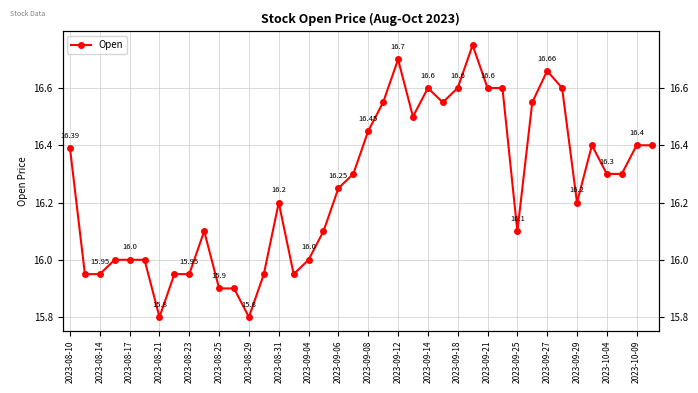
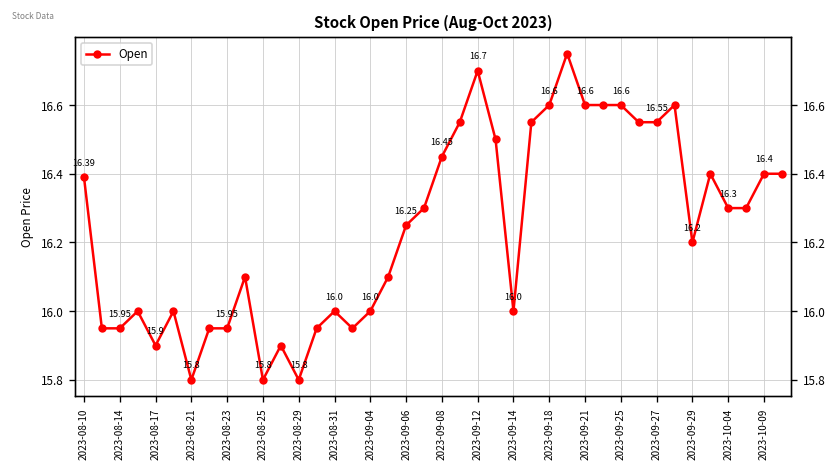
2023-08-17: 16.0 -> 15.9
2023-08-25: 15.9 -> 15.8
2023-08-31: 16.2 -> 16.0
2023-09-14: 16.6 -> 16.0
2023-09-25: 16.1 -> 16.6
2023-09-27: 16.66 -> 16.55
